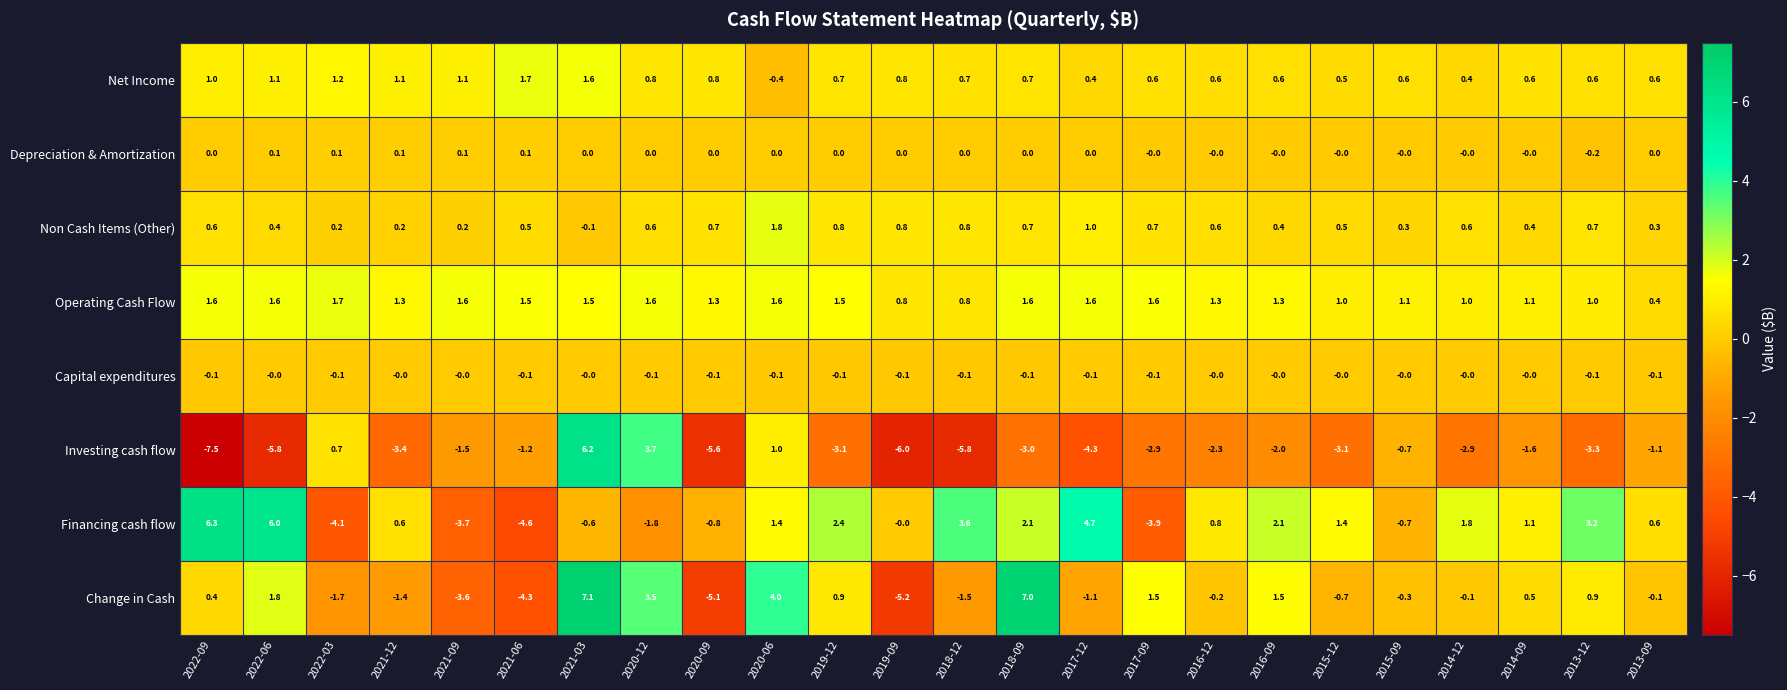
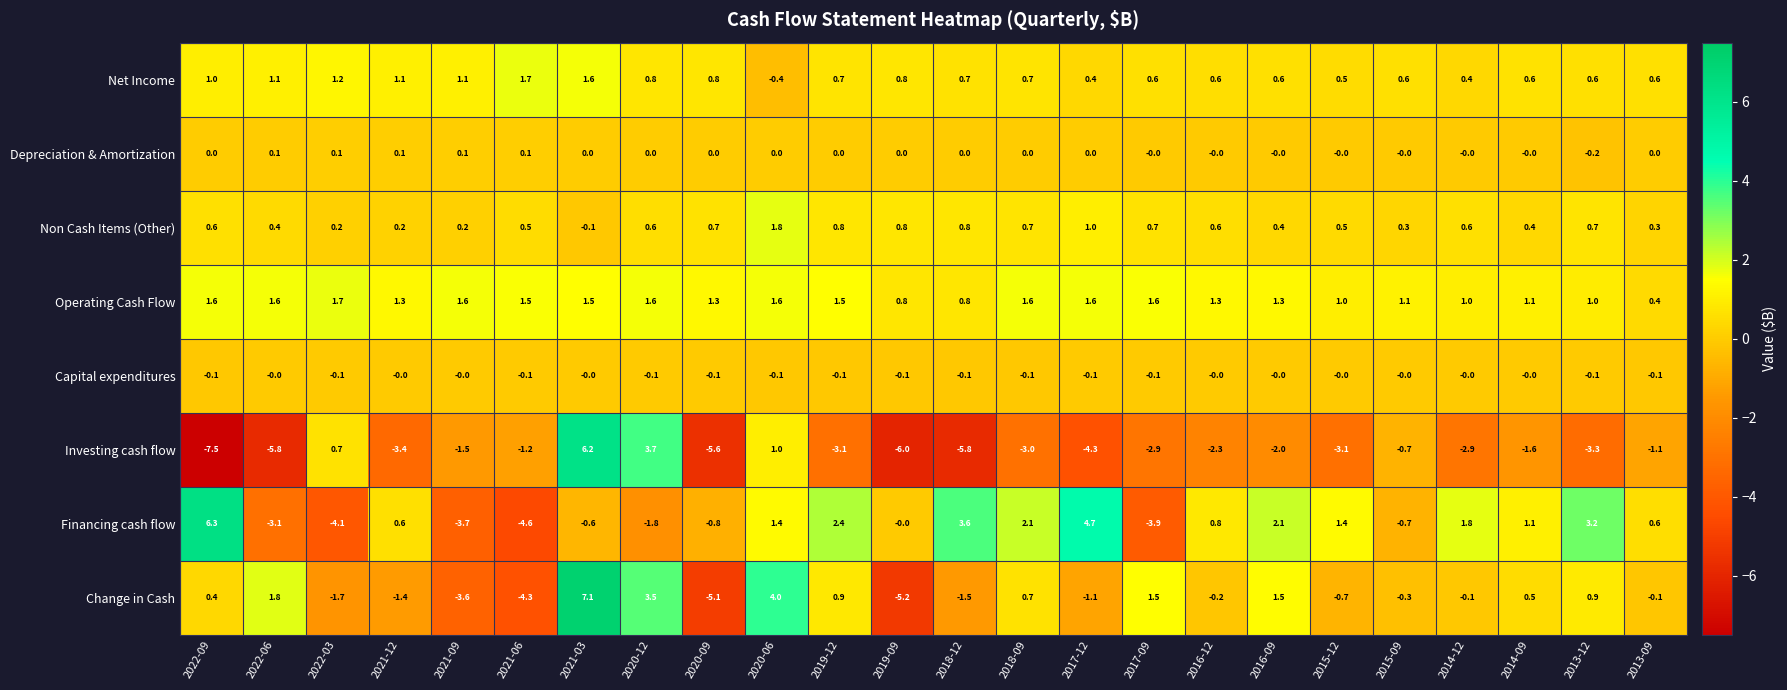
Financing cash flow, 2022-06: 6.0 -> -3.1
Change in Cash, 2018-09: 7.0 -> 0.7
